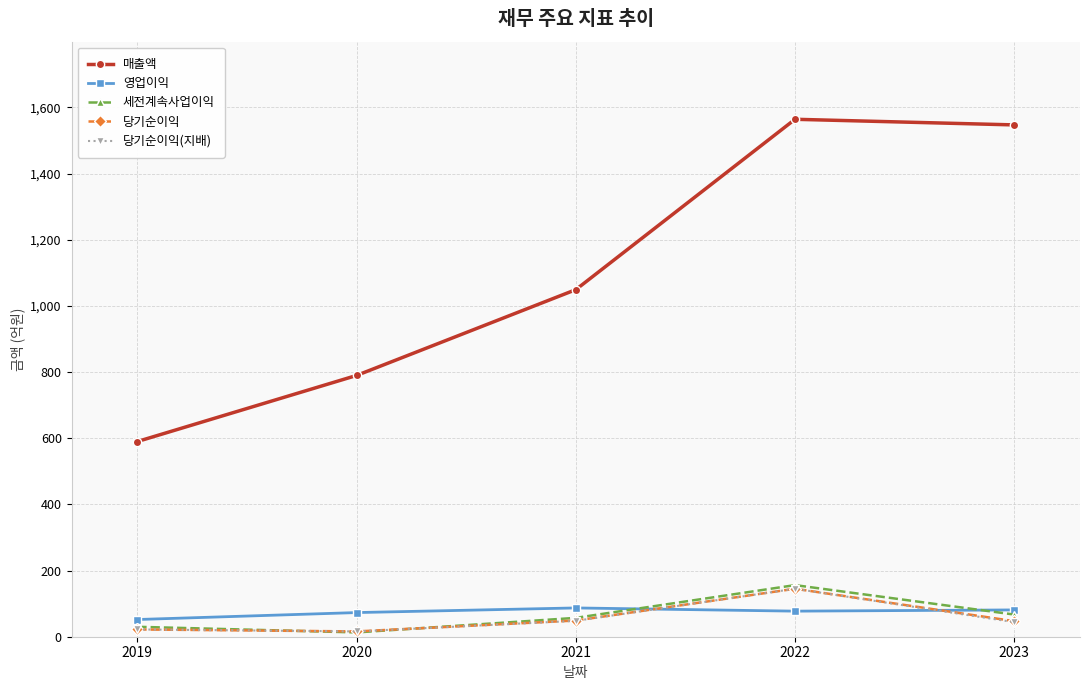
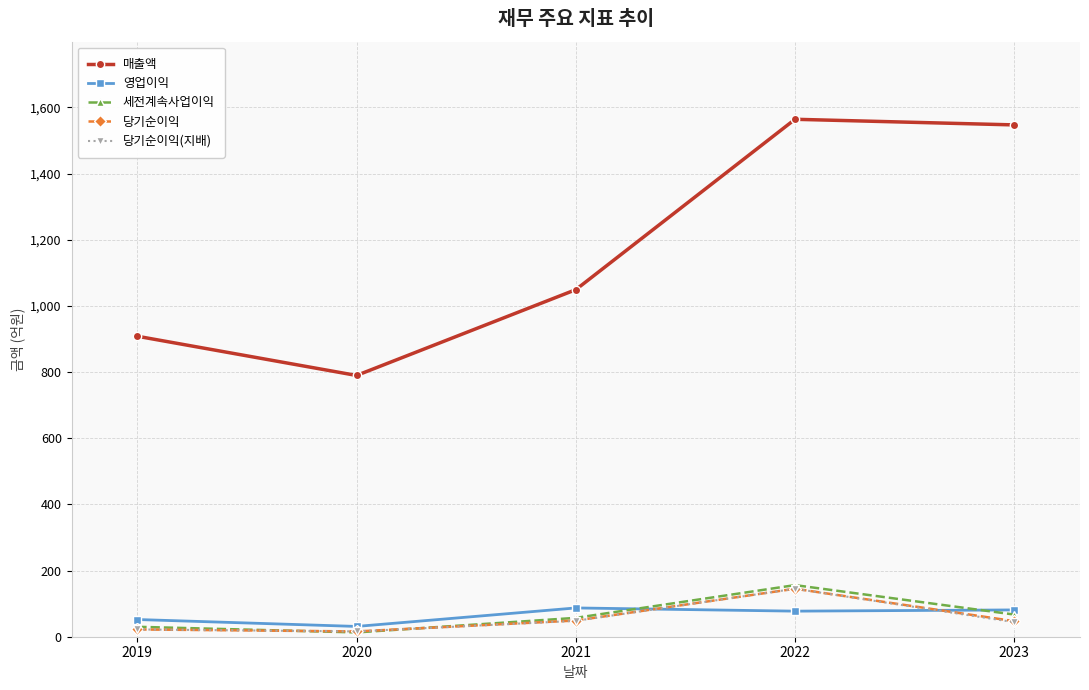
매출액, 2019: 590 -> 910
영업이익, 2020: 70 -> 30
